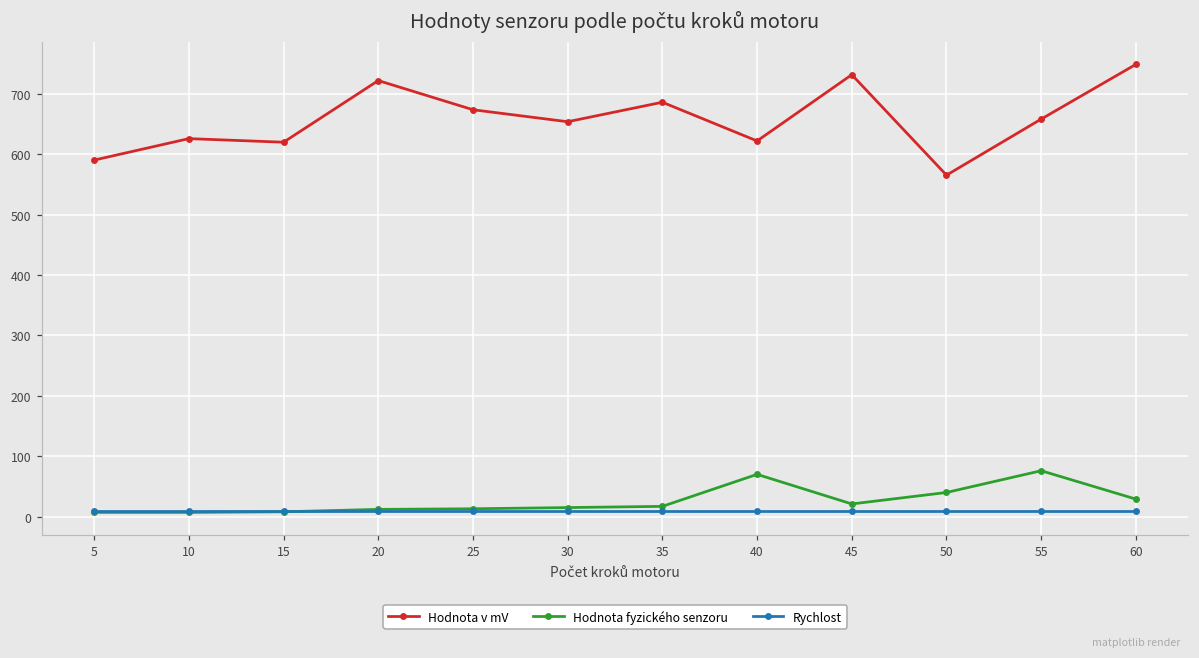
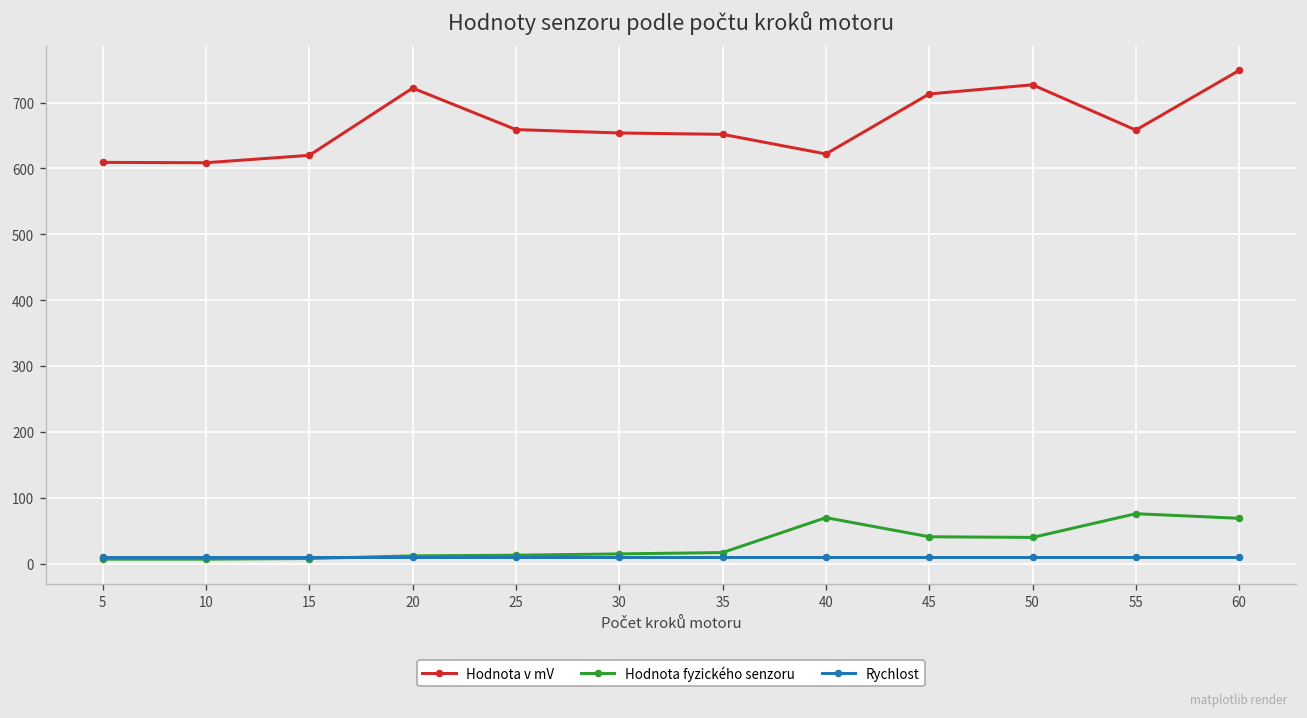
Hodnota v mV, 5: 590 -> 610
Hodnota v mV, 10: 630 -> 610
Hodnota v mV, 25: 670 -> 660
Hodnota v mV, 35: 690 -> 650
Hodnota v mV, 45: 730 -> 710
Hodnota fyzického senzoru, 45: 20 -> 40
Hodnota v mV, 50: 570 -> 730
Hodnota fyzického senzoru, 60: 30 -> 70
